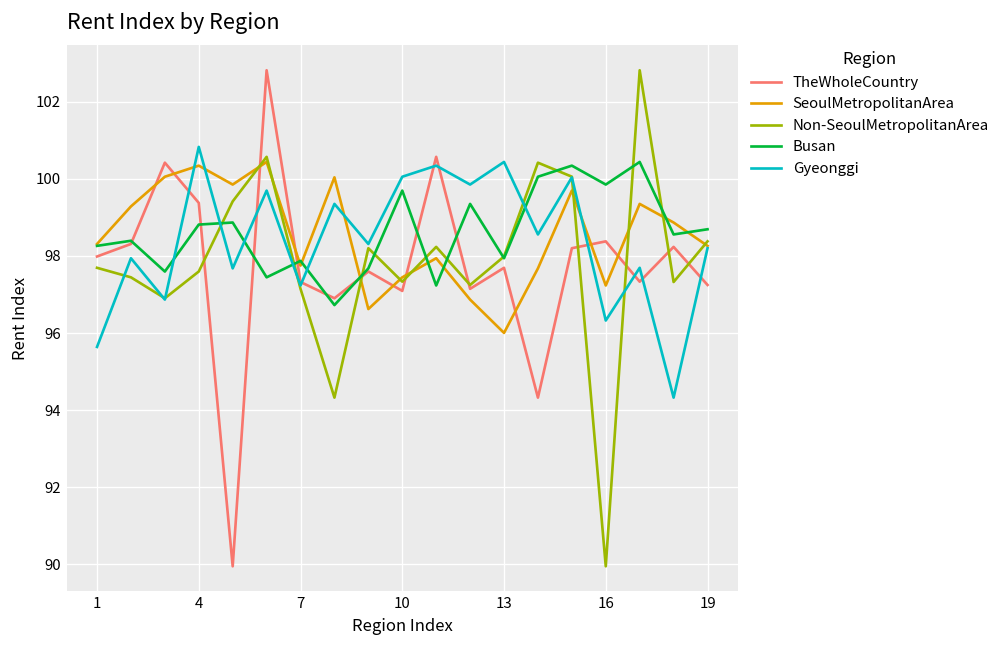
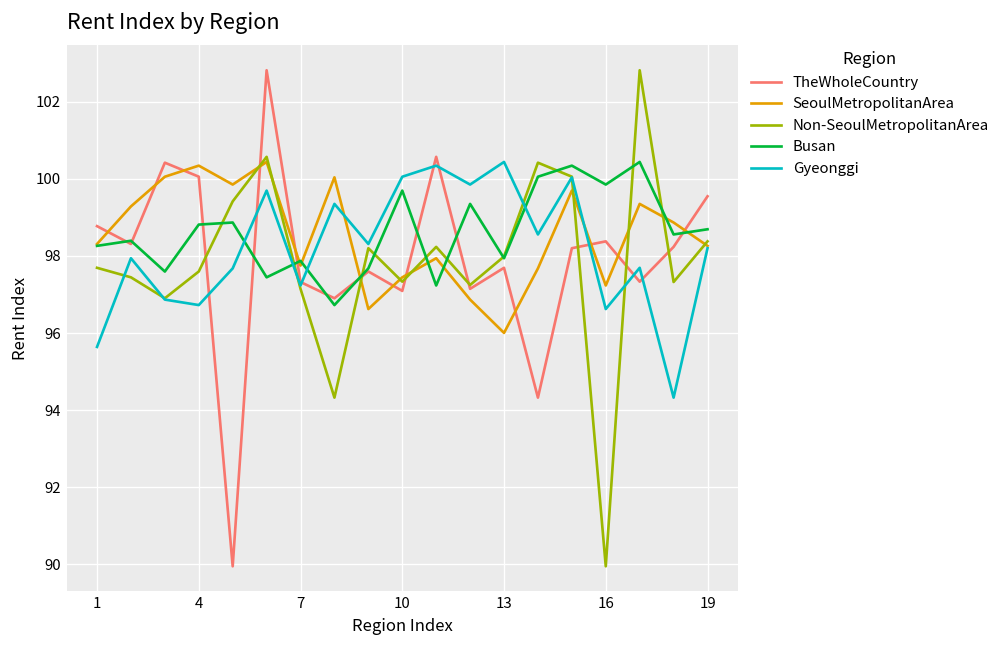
TheWholeCountry, 1: 98.0 -> 98.8
TheWholeCountry, 4: 99.4 -> 100.1
Gyeonggi, 4: 100.8 -> 96.7
Gyeonggi, 16: 96.3 -> 96.6
TheWholeCountry, 19: 97.2 -> 99.5
